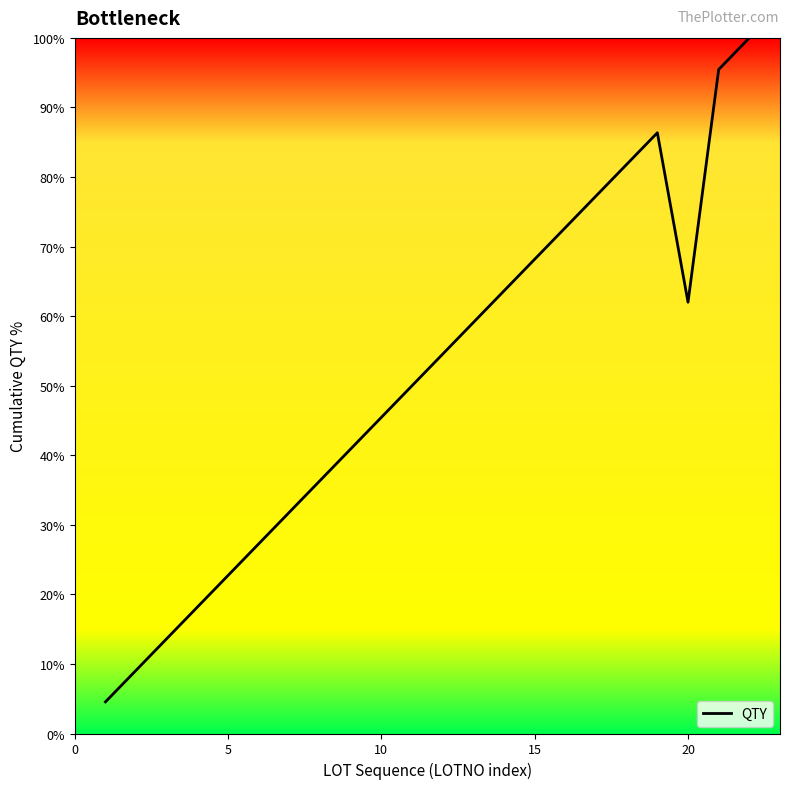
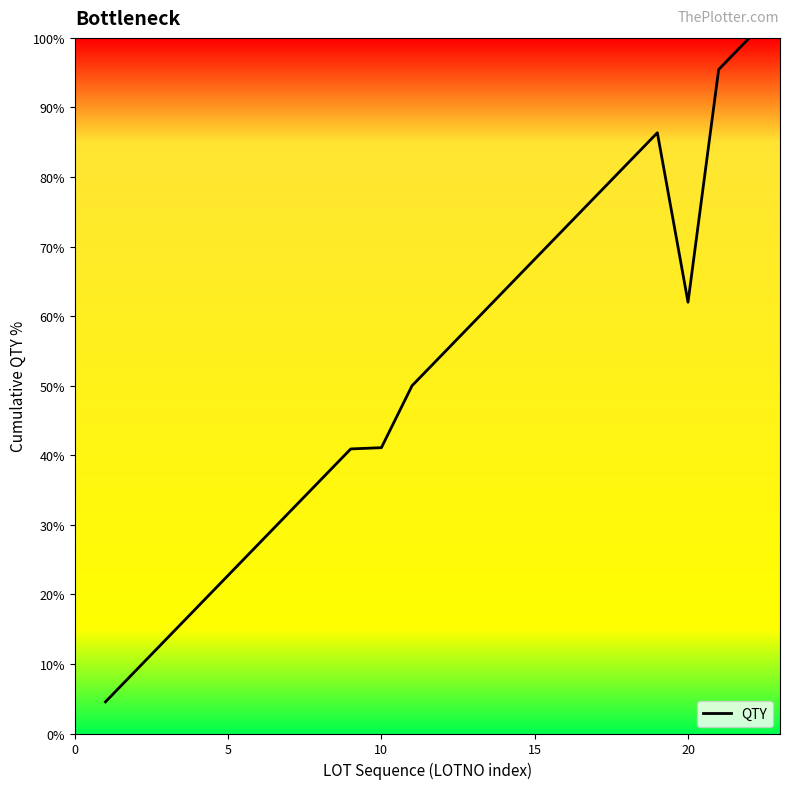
10: 45% -> 41%
